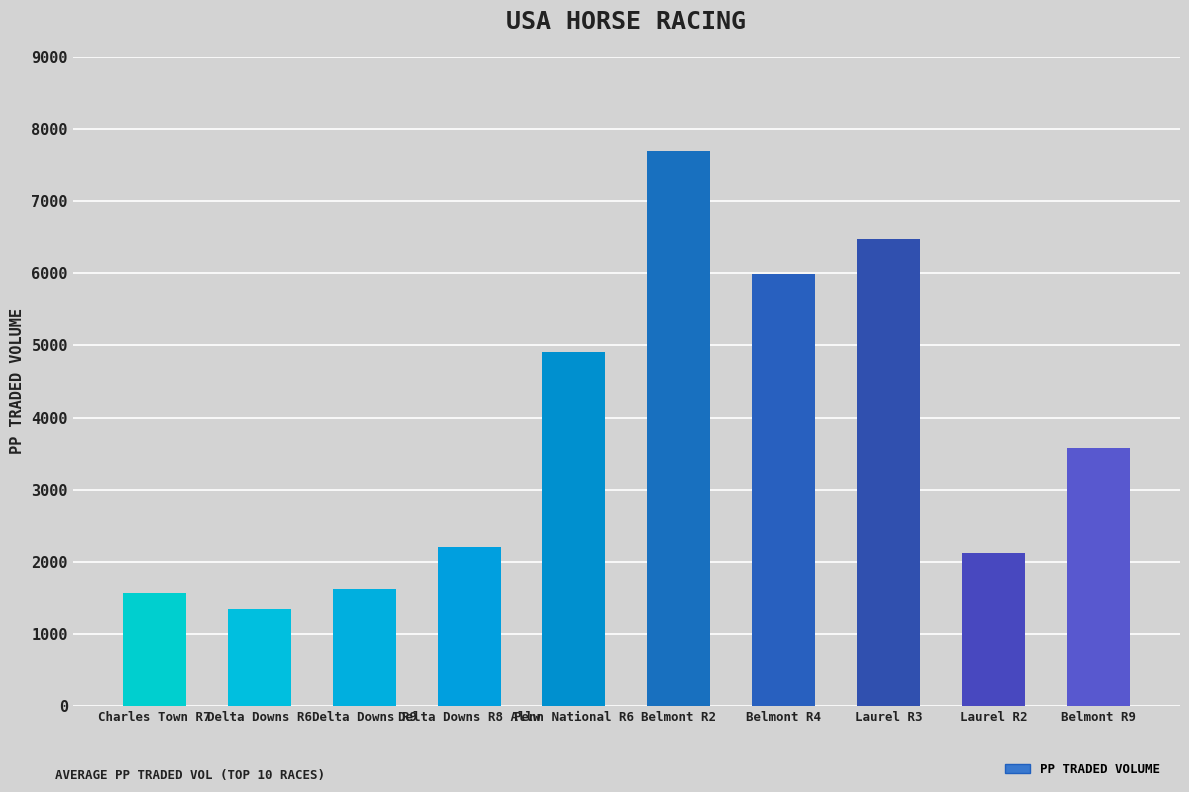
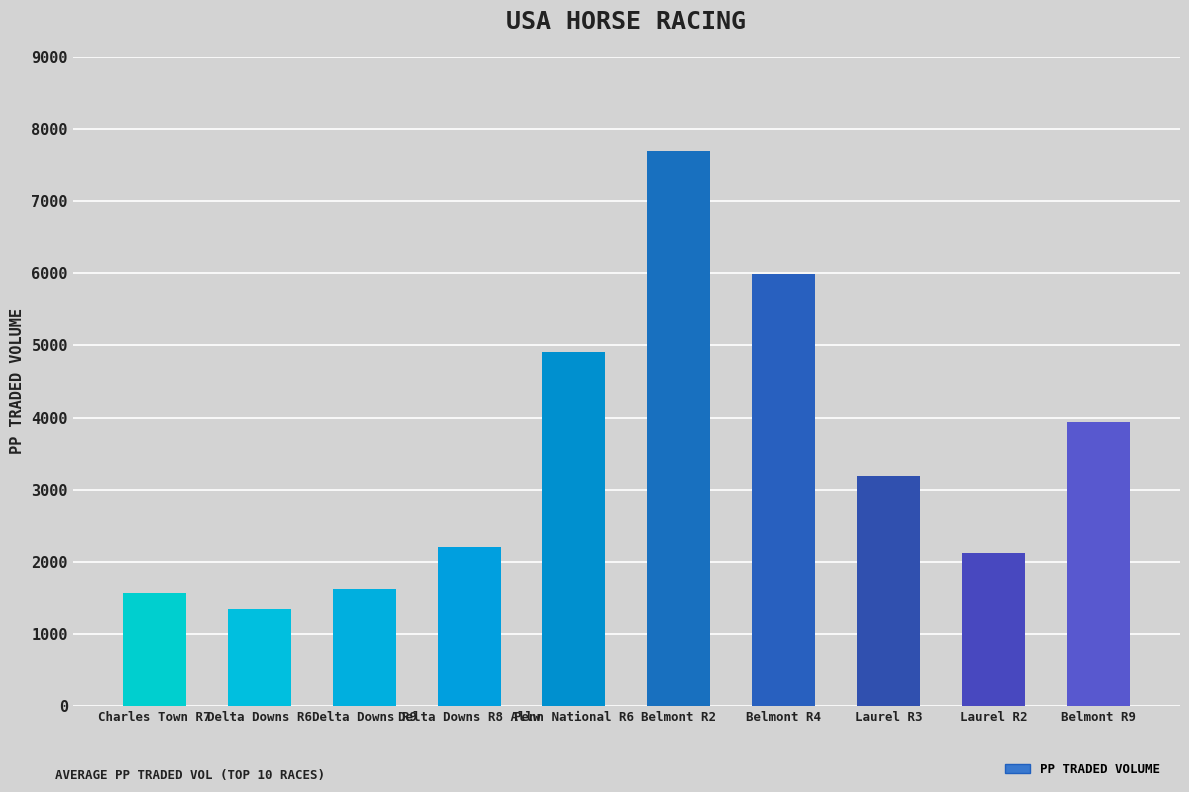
Laurel R3: 6500 -> 3200
Belmont R9: 3600 -> 3900
